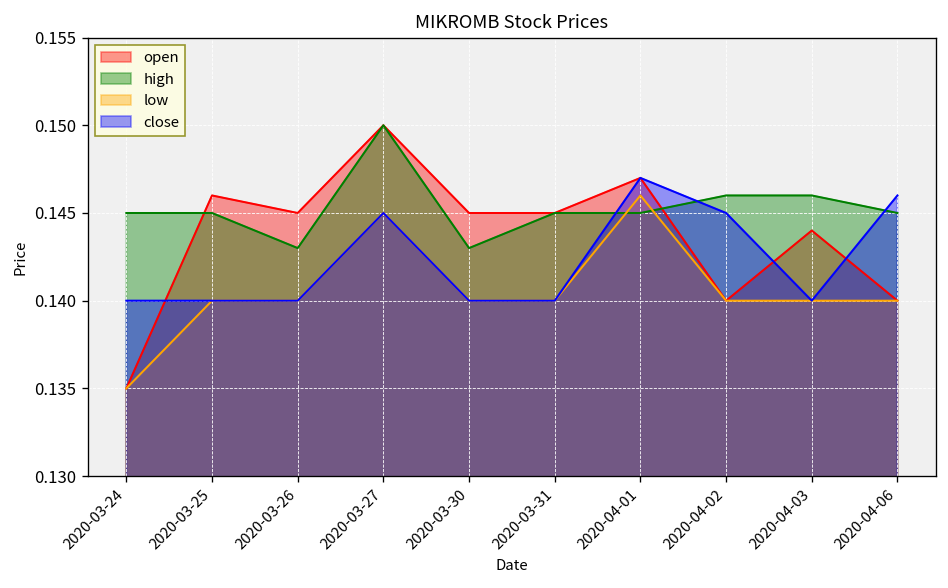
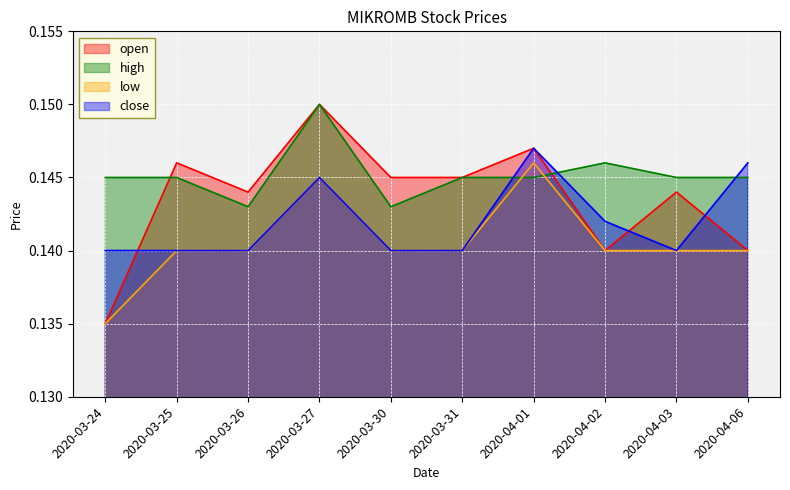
open, 2020-03-26: 0.145 -> 0.144
close, 2020-04-02: 0.145 -> 0.142
high, 2020-04-03: 0.146 -> 0.145
